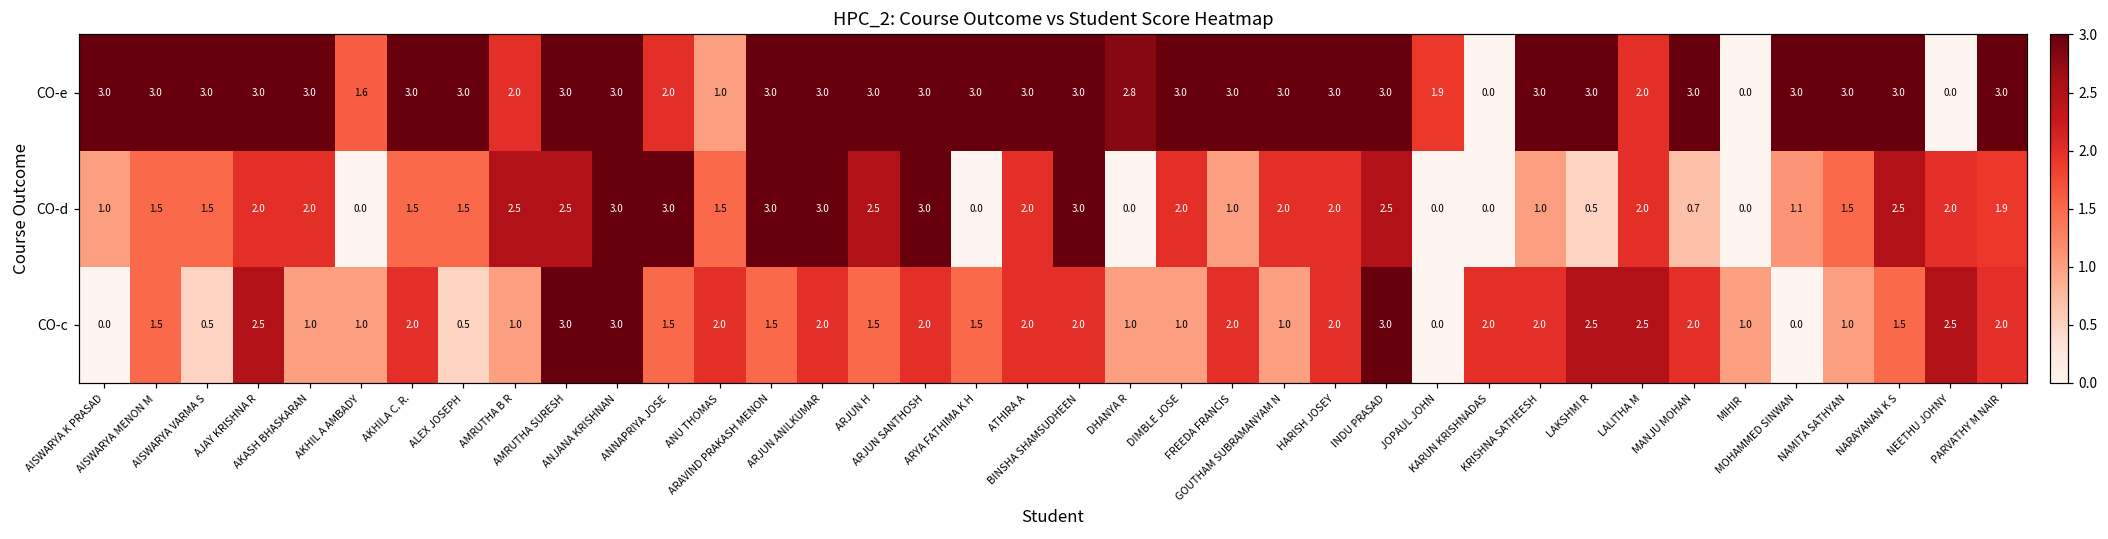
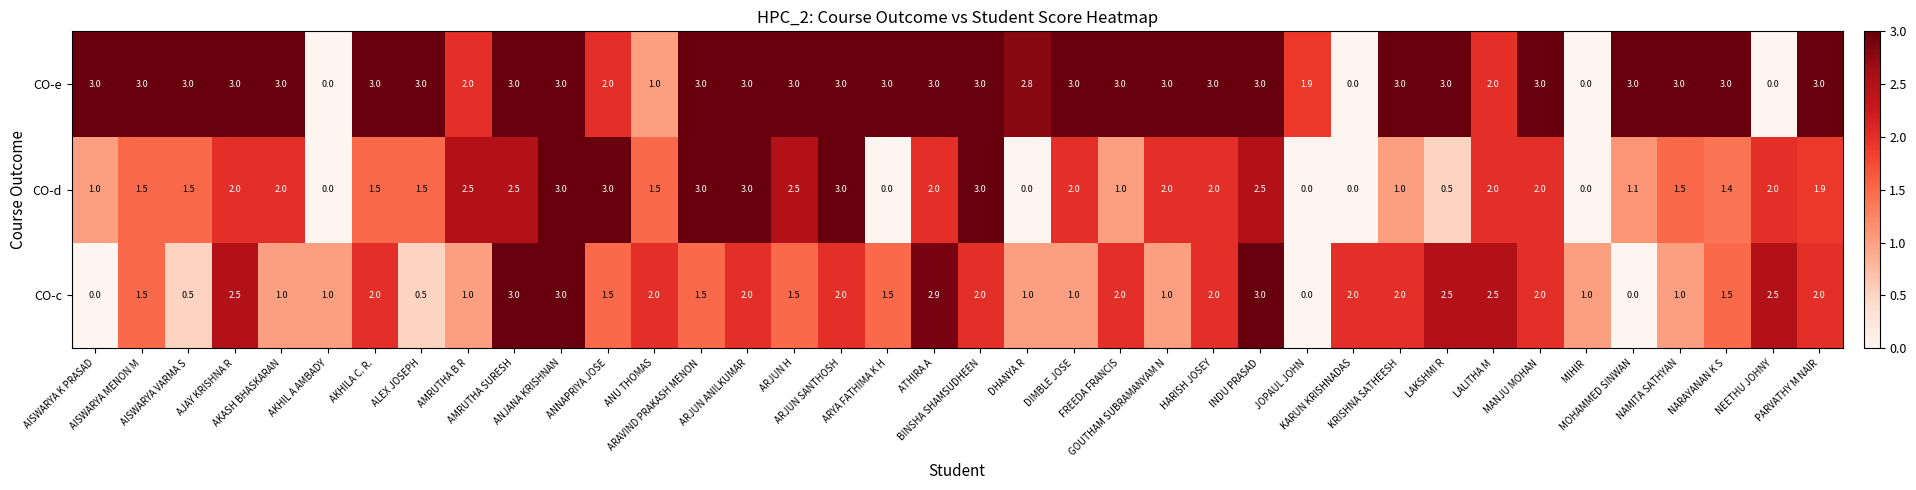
CO-e, AKHIL A AMBADY: 1.6 -> 0.0
CO-d, MANJU MOHAN: 0.7 -> 2.0
CO-d, NARAYANAN K S: 2.5 -> 1.4
CO-c, ATHIRA A: 2.0 -> 2.9
